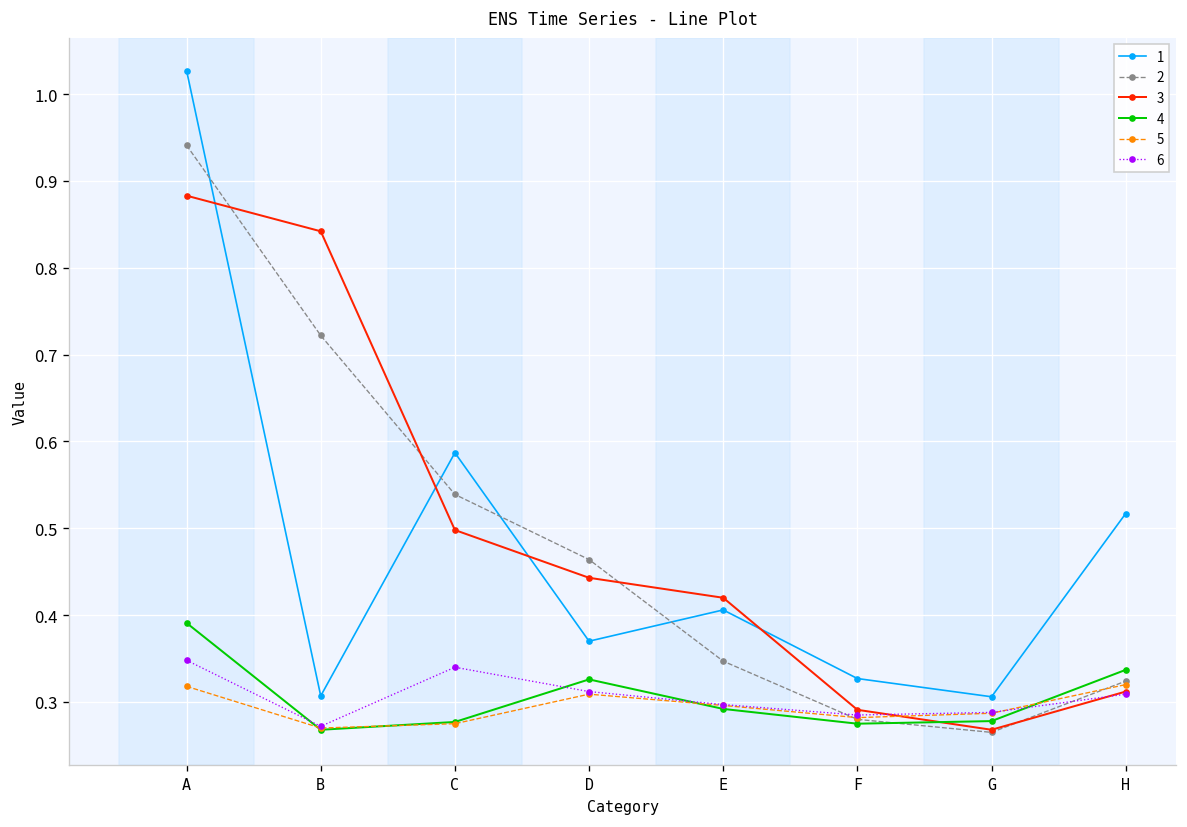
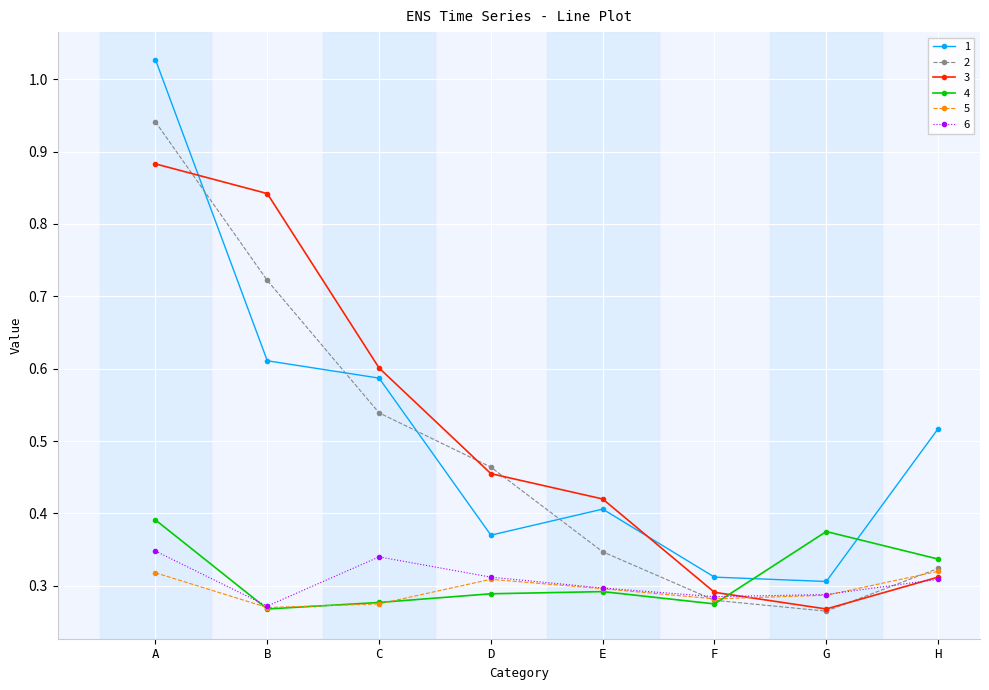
1, B: 0.31 -> 0.61
3, C: 0.50 -> 0.60
3, D: 0.44 -> 0.46
4, D: 0.33 -> 0.29
1, F: 0.33 -> 0.31
4, G: 0.28 -> 0.38
